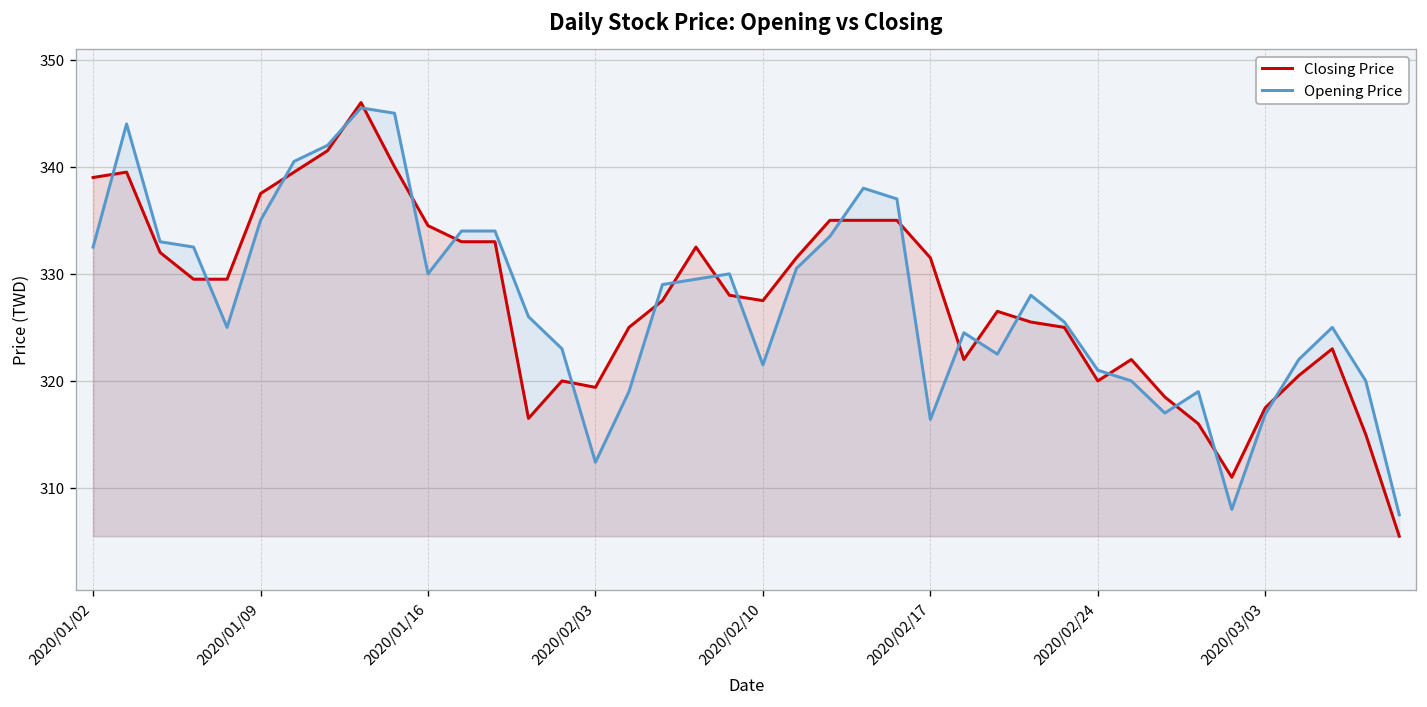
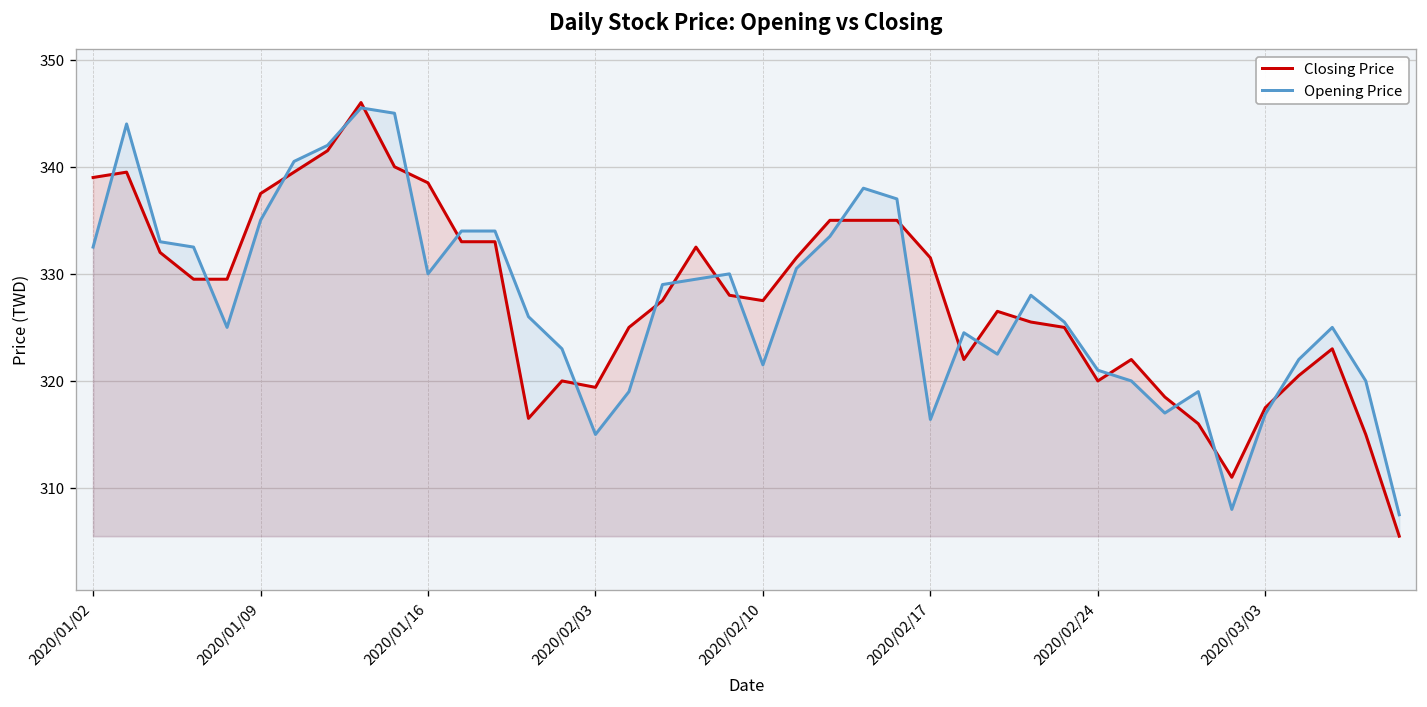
Closing Price, 2020/01/16: 335 -> 339
Opening Price, 2020/02/03: 312 -> 315
